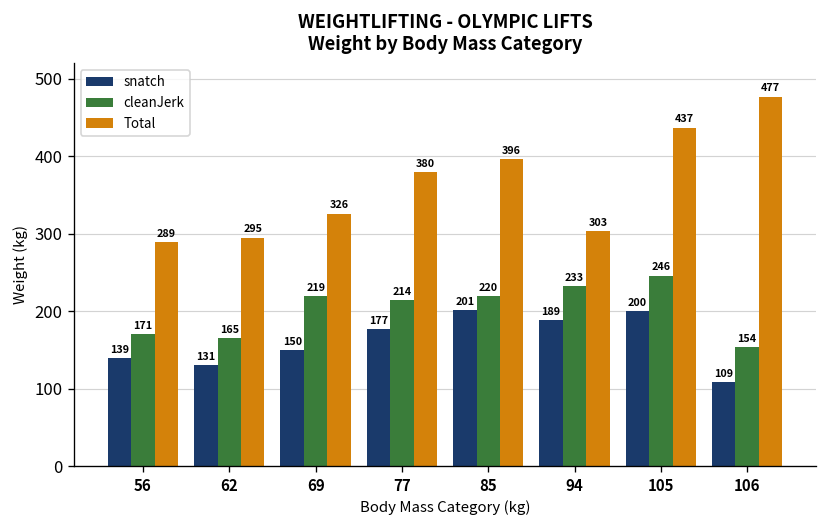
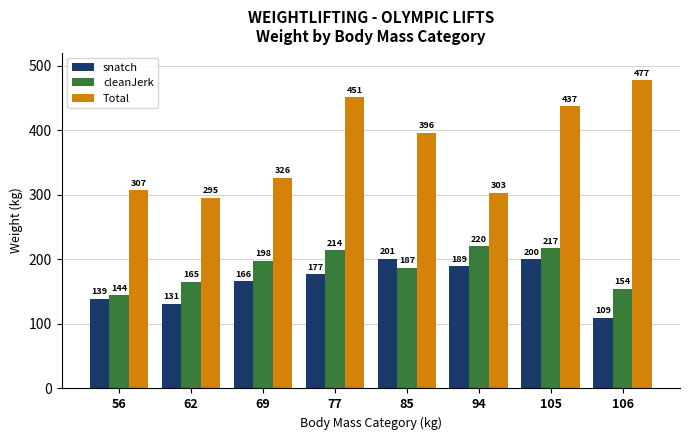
cleanJerk, 56: 171 -> 144
Total, 56: 289 -> 307
snatch, 69: 150 -> 166
cleanJerk, 69: 219 -> 198
Total, 77: 380 -> 451
cleanJerk, 85: 220 -> 187
cleanJerk, 94: 233 -> 220
cleanJerk, 105: 246 -> 217
